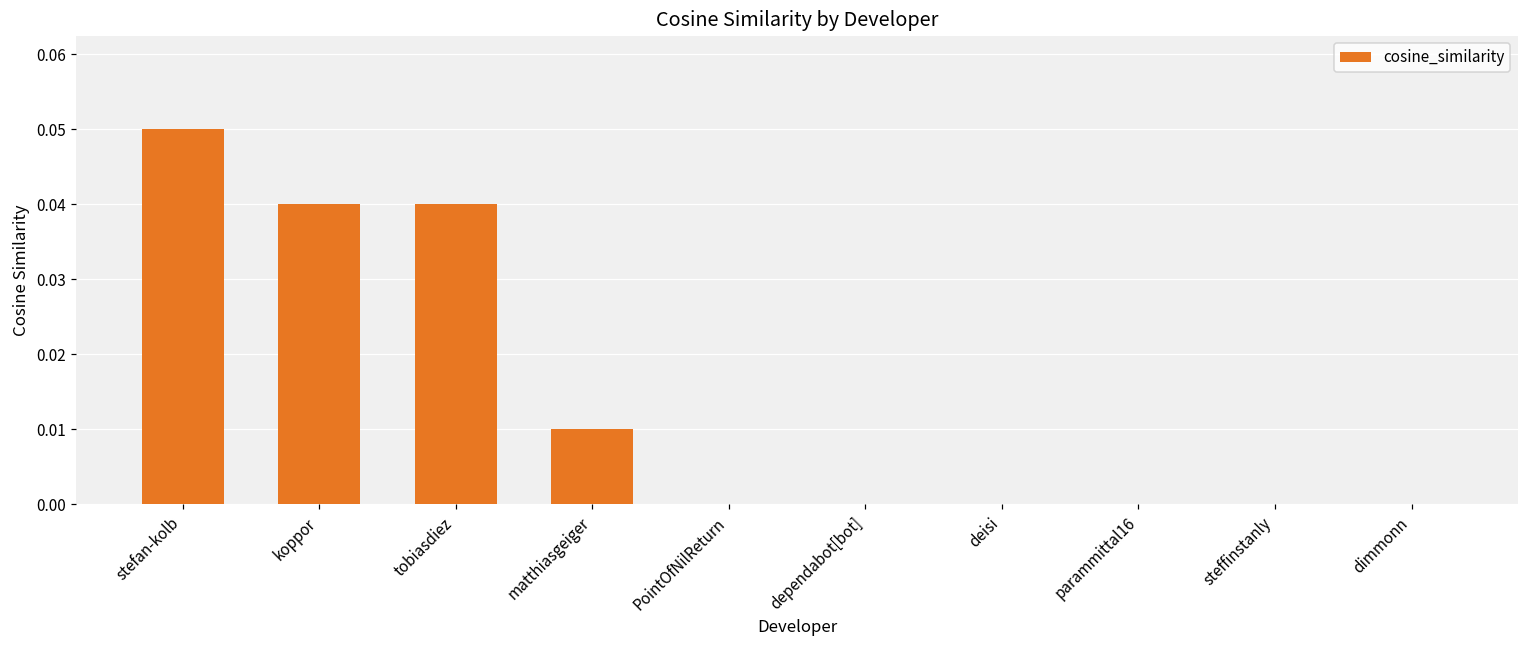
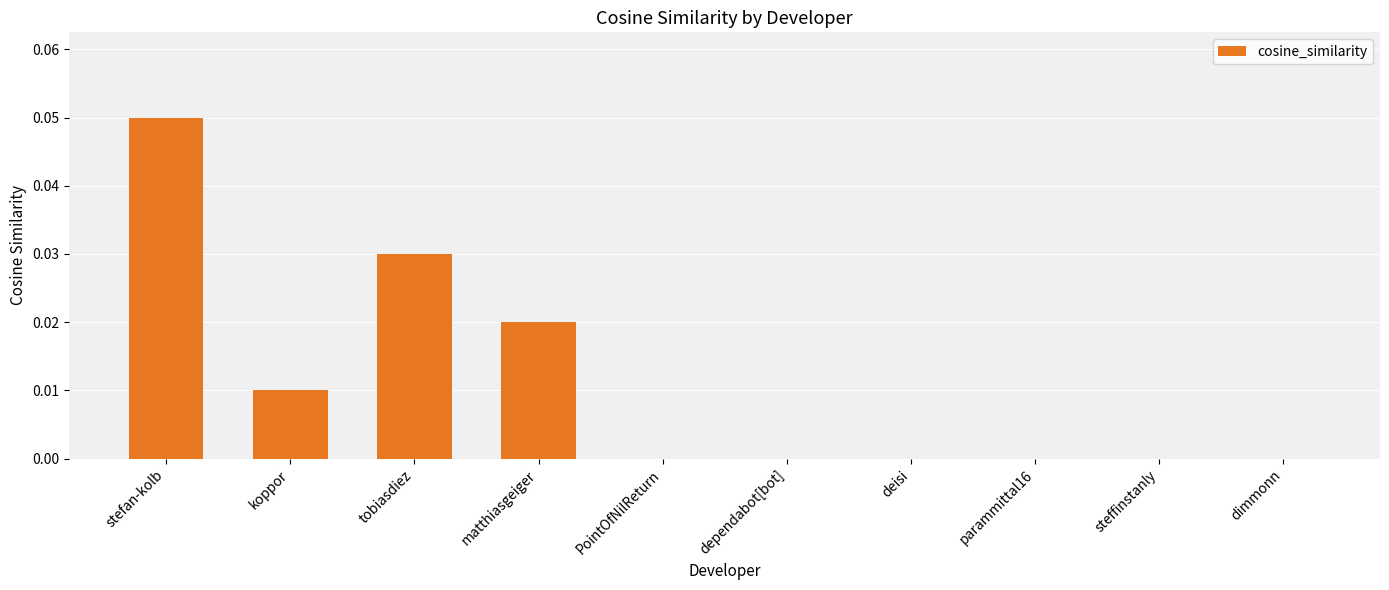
koppor: 0.04 -> 0.01
tobiasdiez: 0.04 -> 0.03
matthiasgeiger: 0.01 -> 0.02
